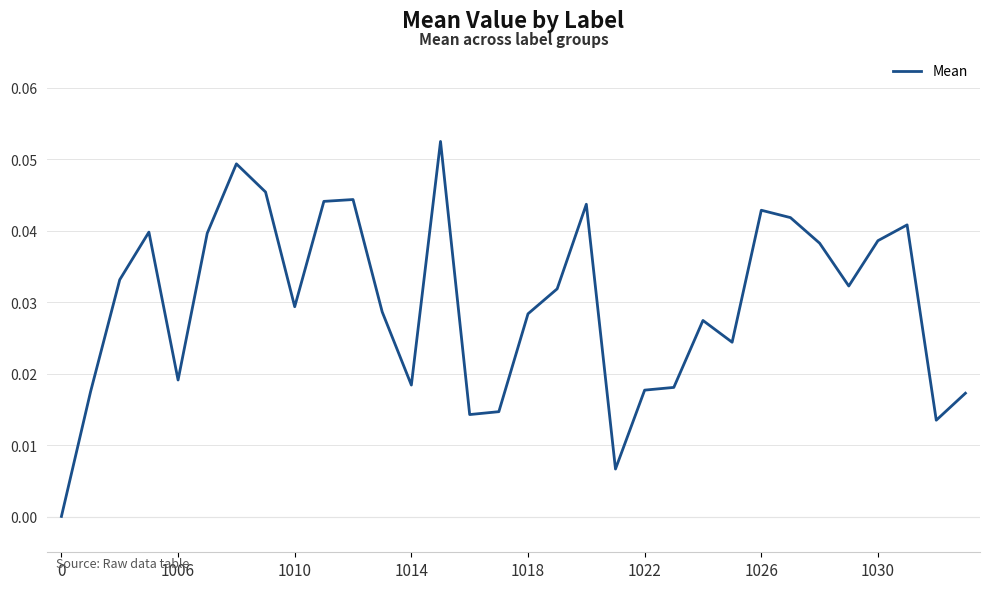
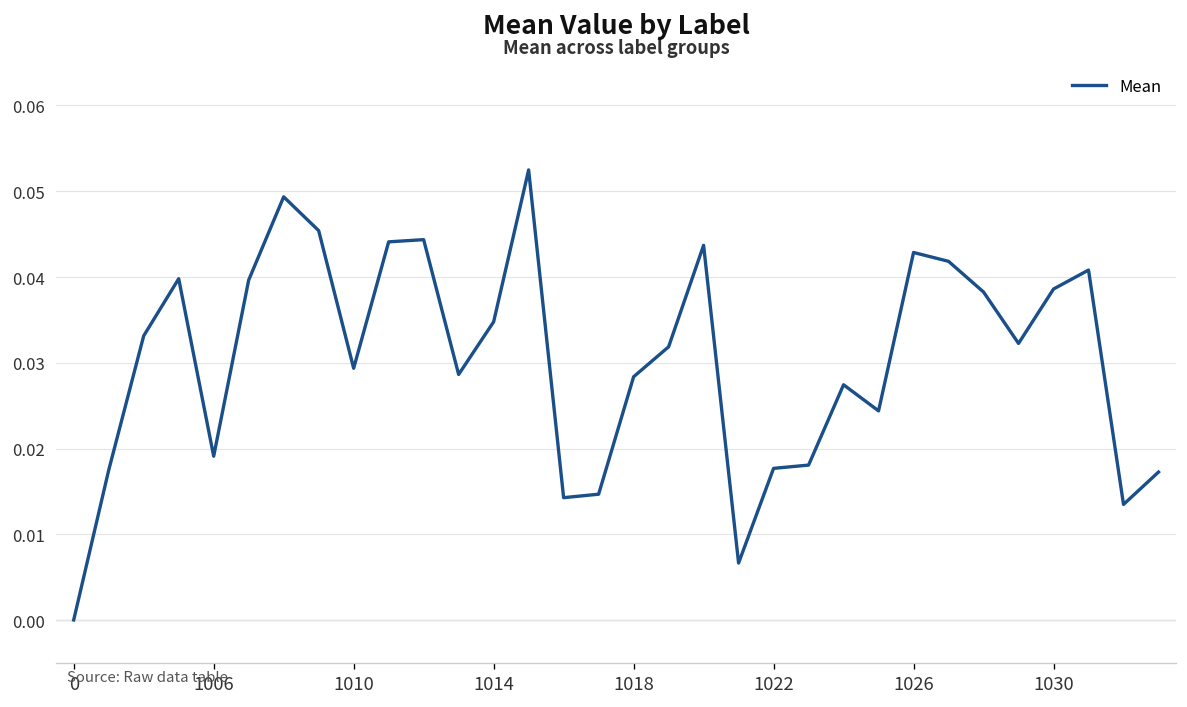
1014: 0.018 -> 0.035
